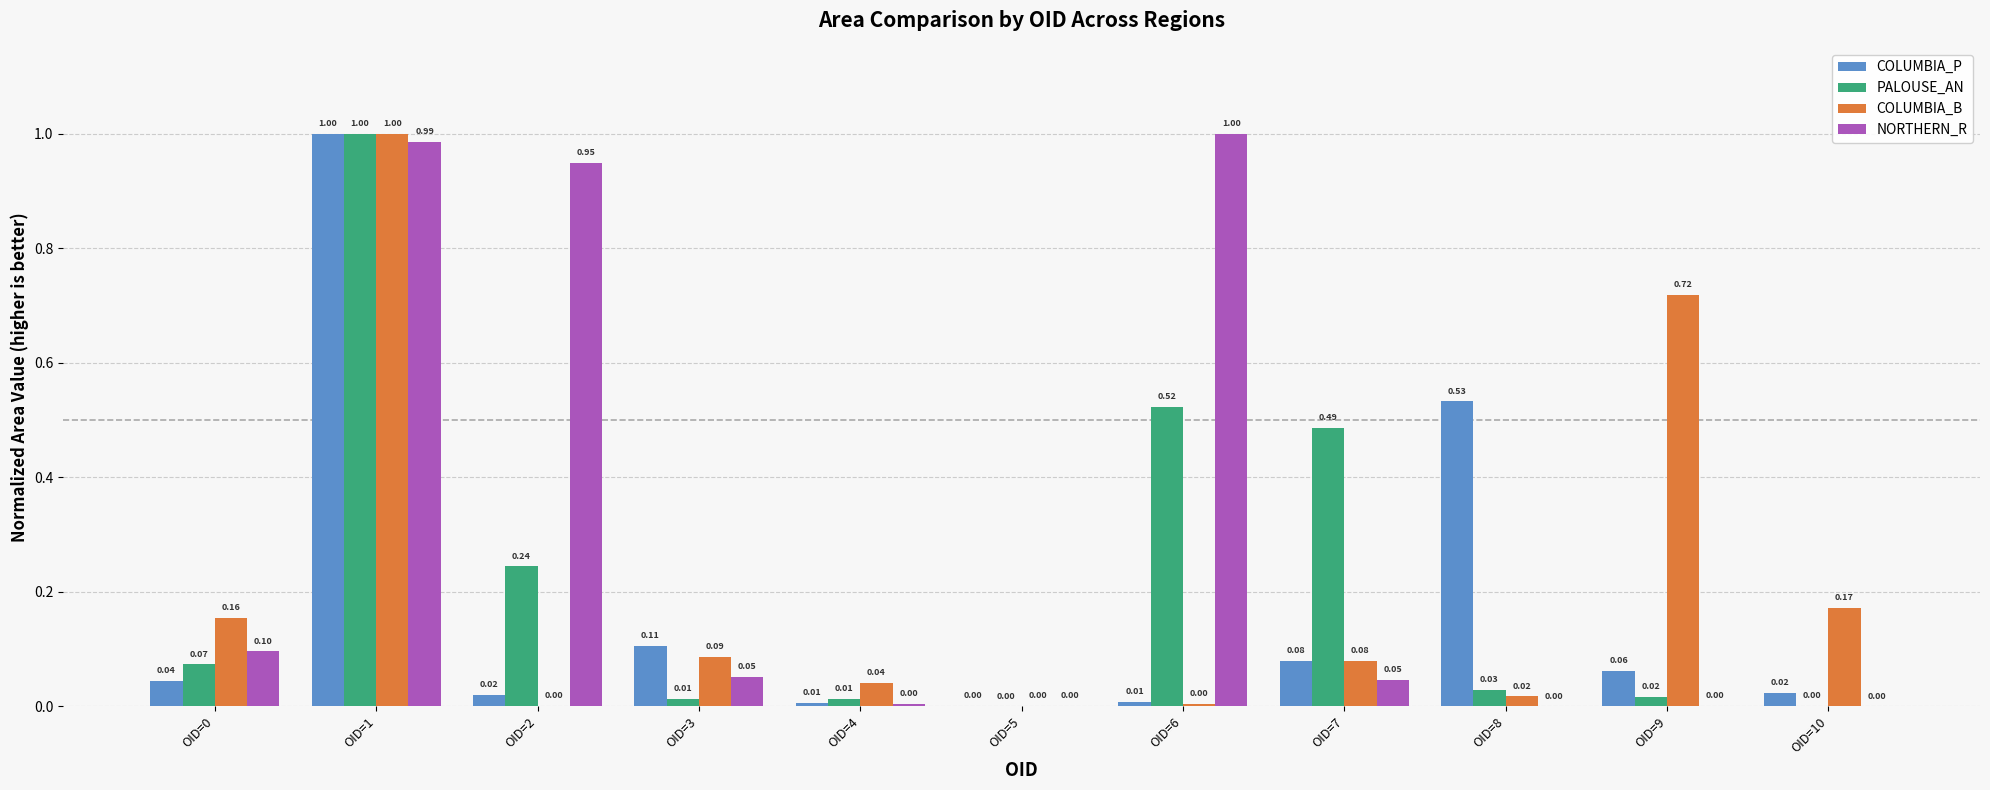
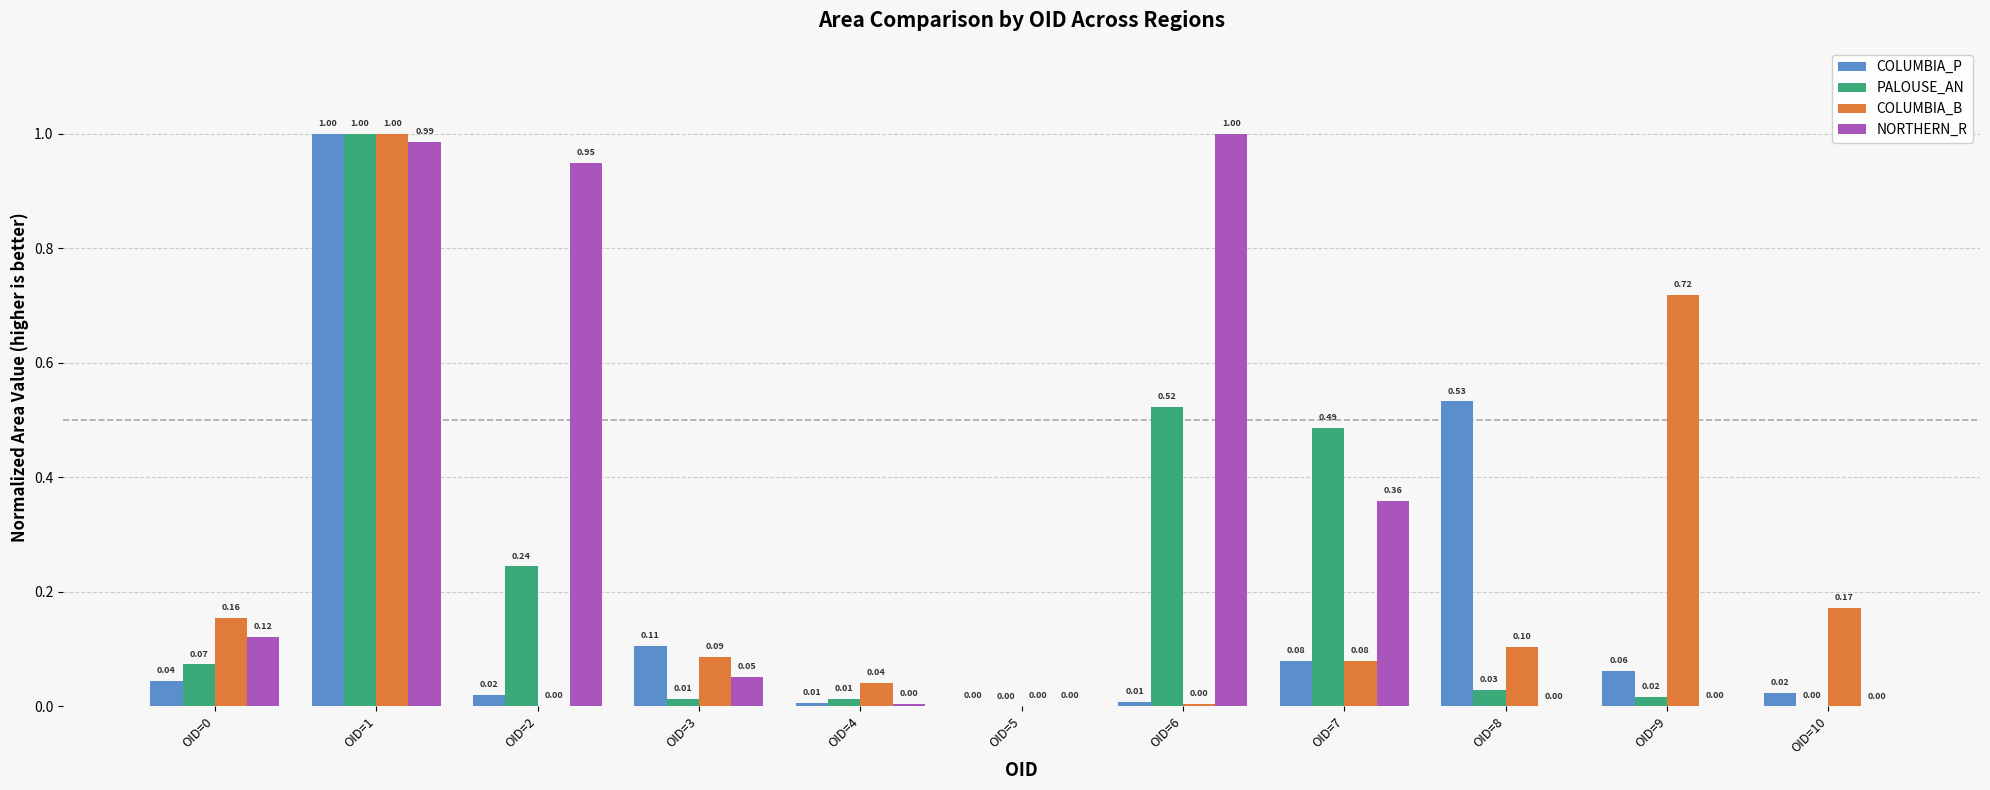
NORTHERN_R, OID=0: 0.10 -> 0.12
NORTHERN_R, OID=7: 0.05 -> 0.36
COLUMBIA_B, OID=8: 0.02 -> 0.10
